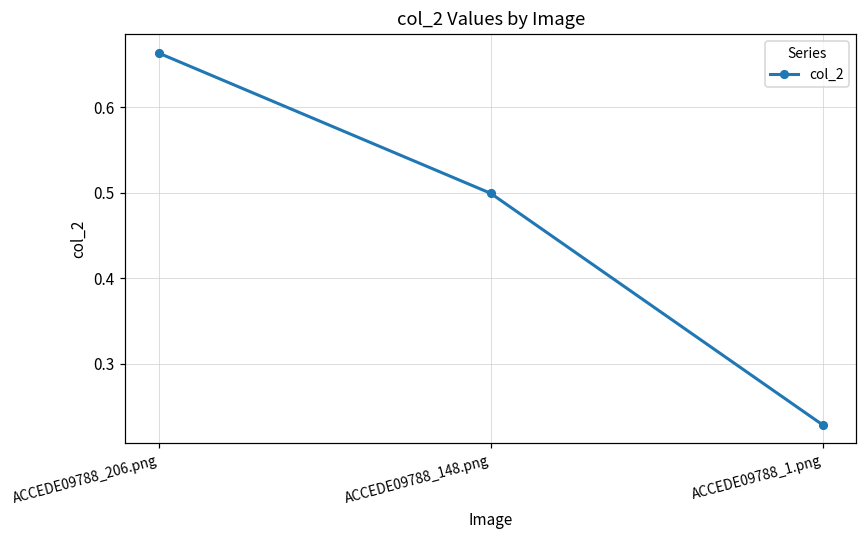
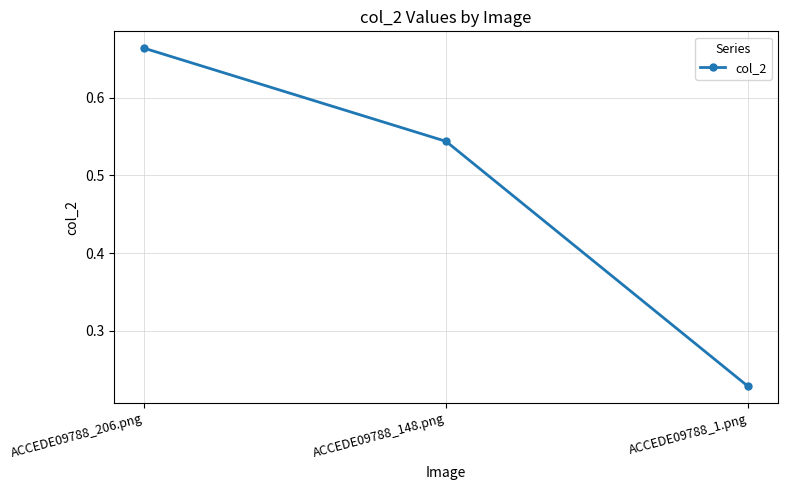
ACCEDE09788_148.png: 0.50 -> 0.54
